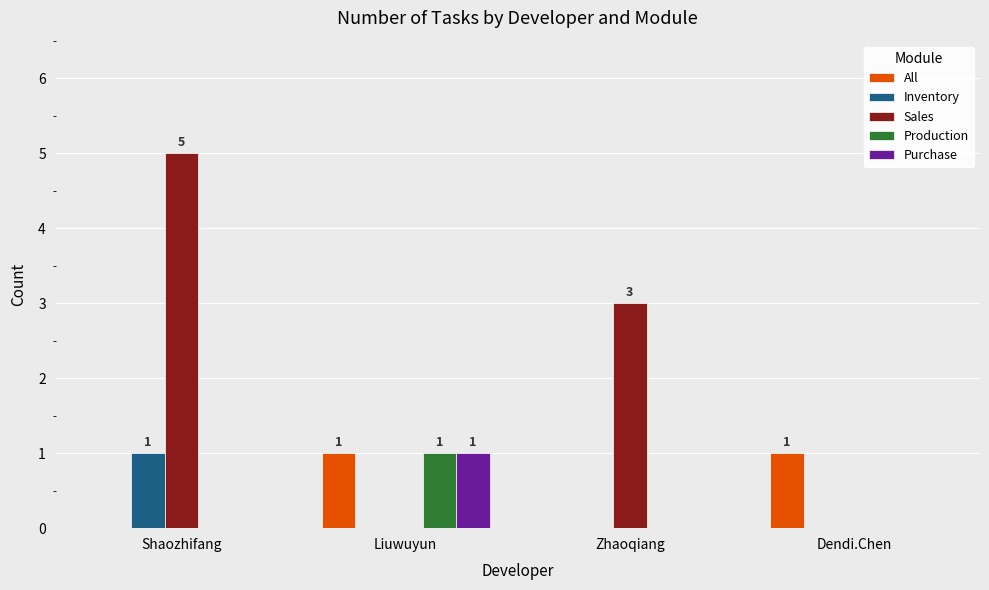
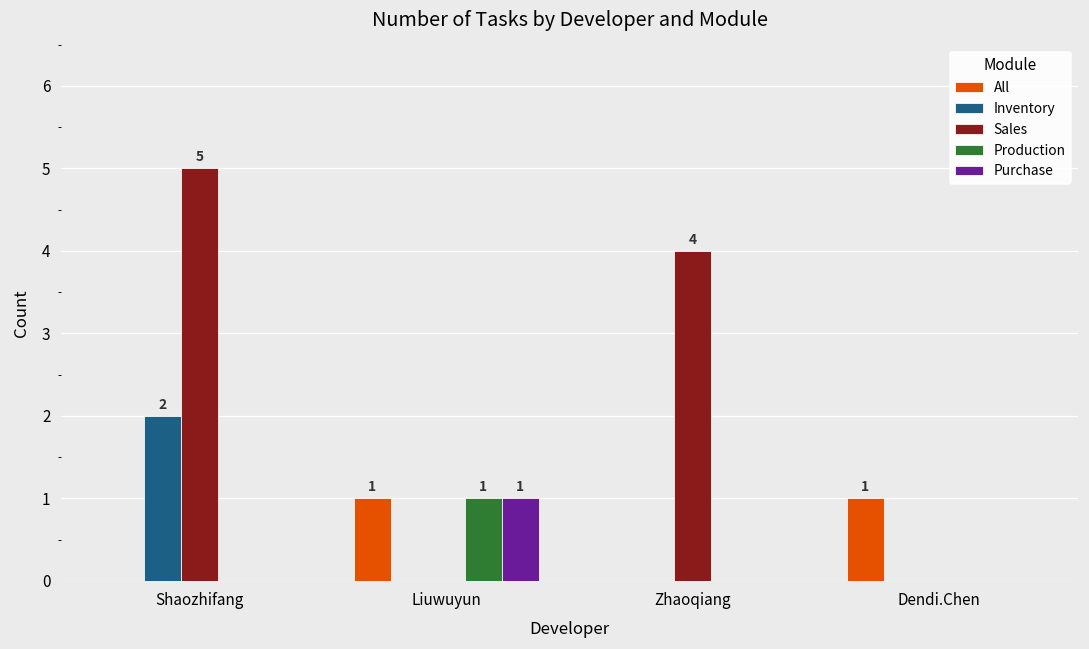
Inventory, Shaozhifang: 1 -> 2
Sales, Zhaoqiang: 3 -> 4
